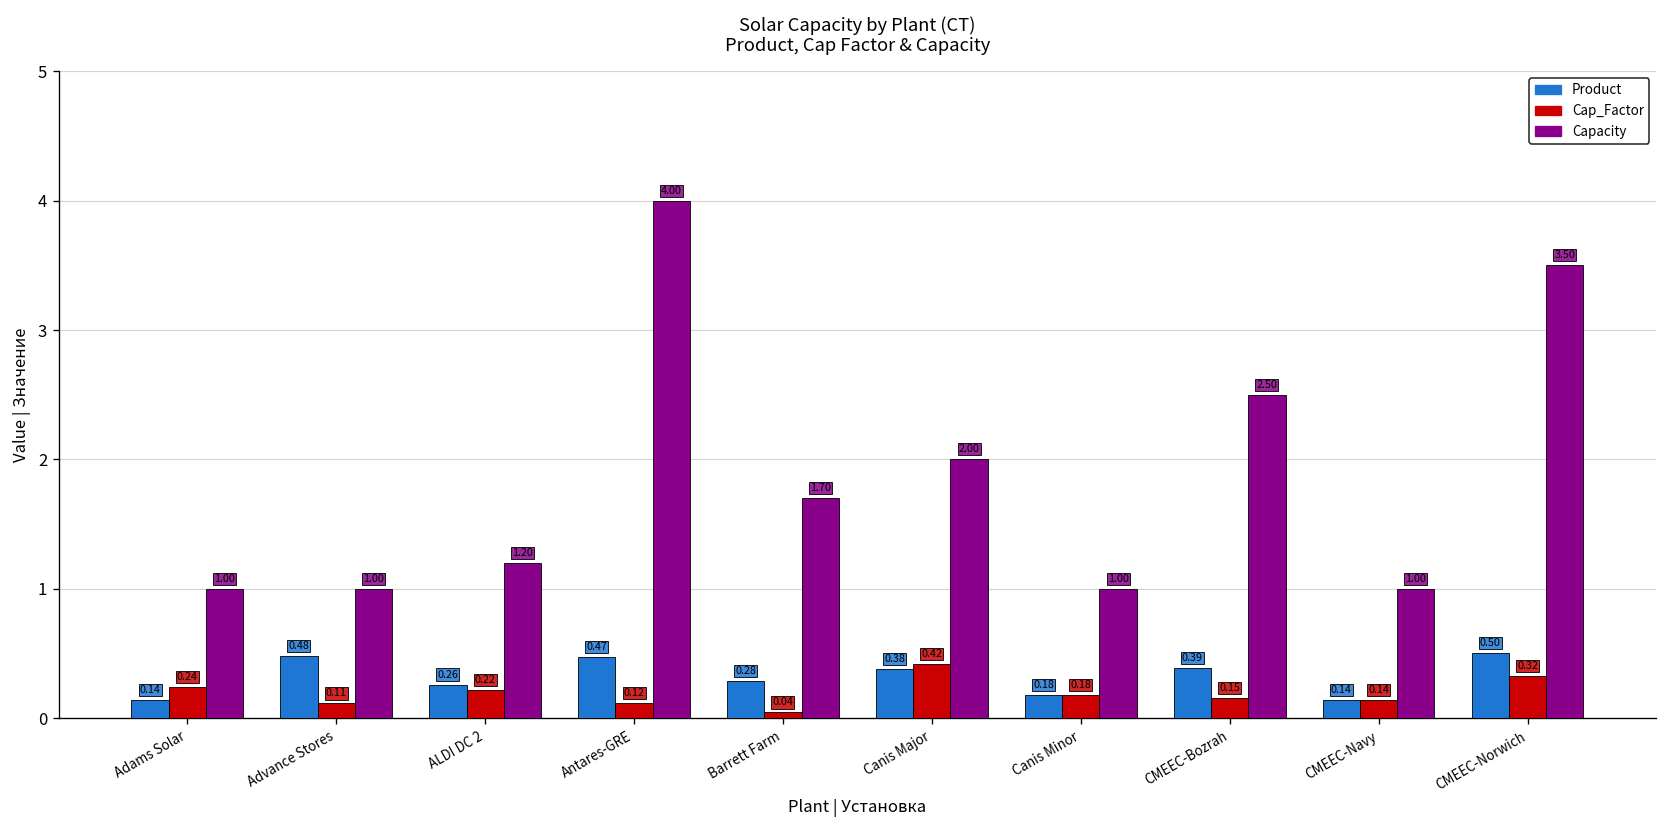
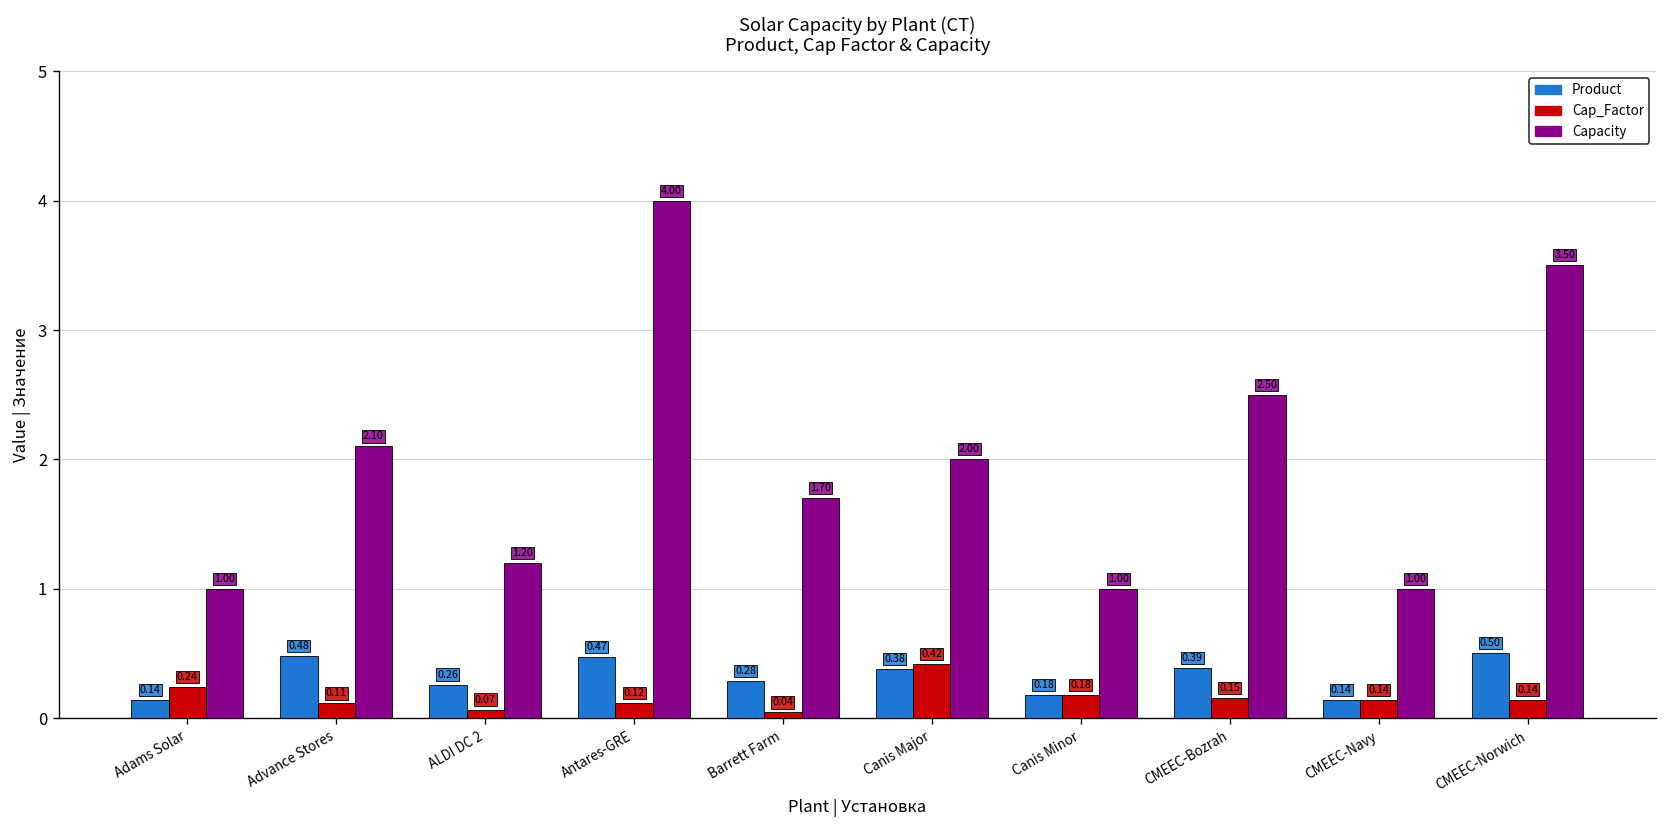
Capacity, Advance Stores: 1.00 -> 2.10
Cap_Factor, ALDI DC 2: 0.22 -> 0.07
Cap_Factor, CMEEC-Norwich: 0.32 -> 0.14
